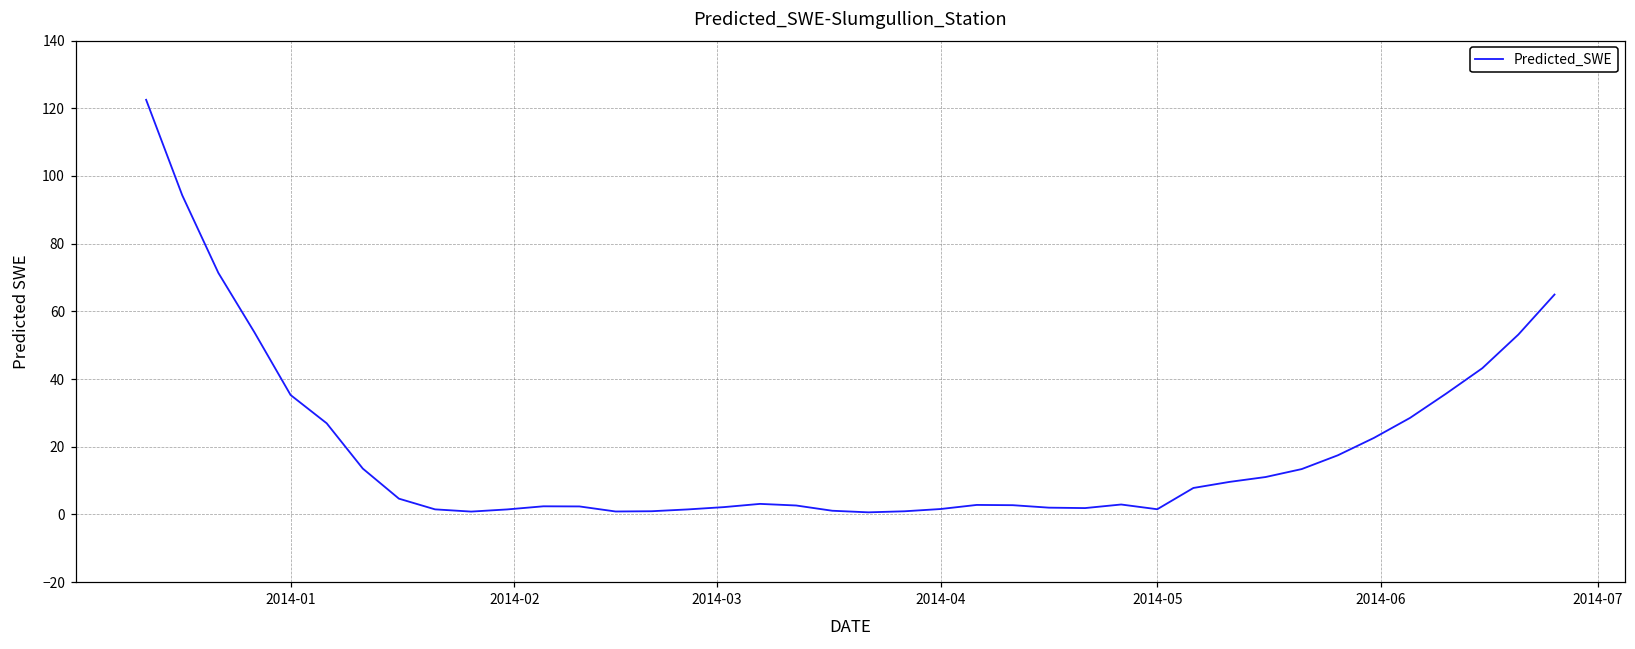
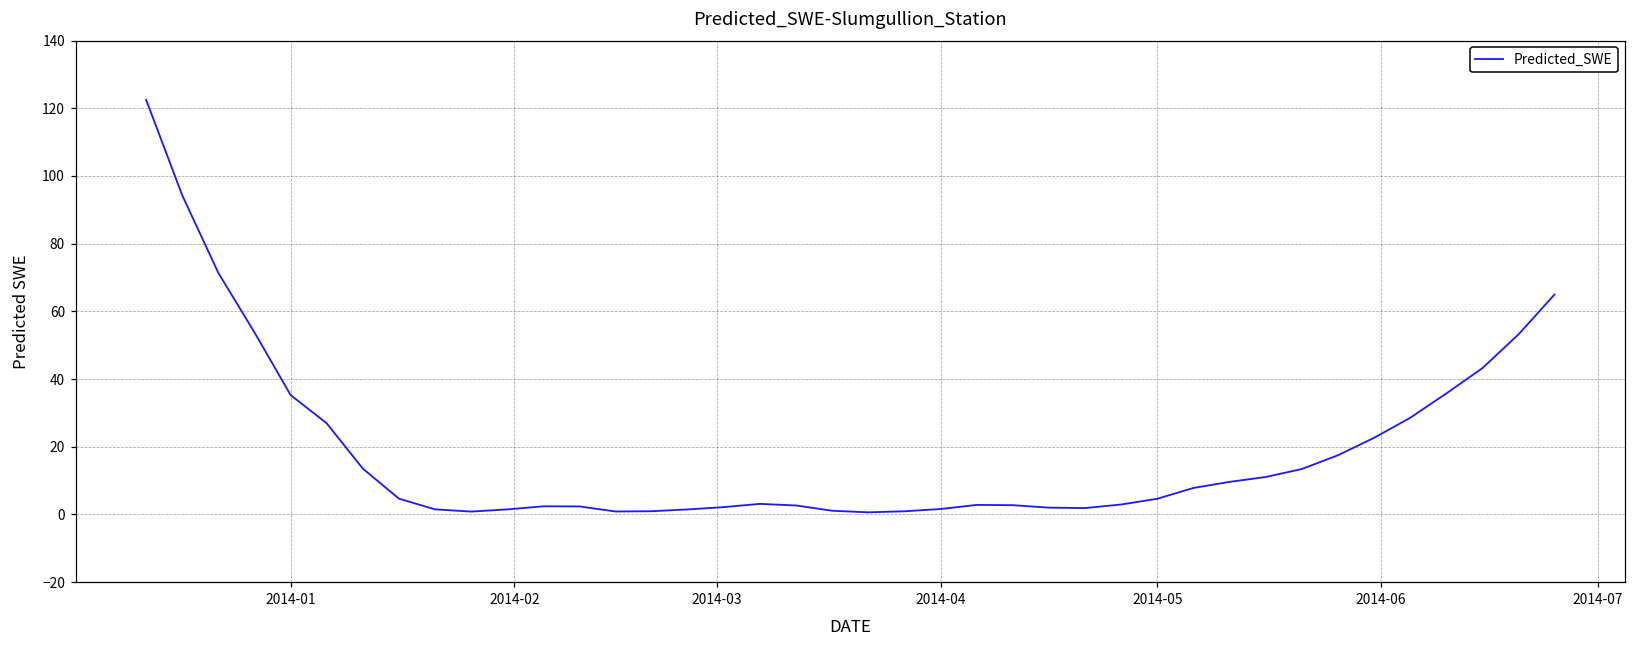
2014-05: 2 -> 5
